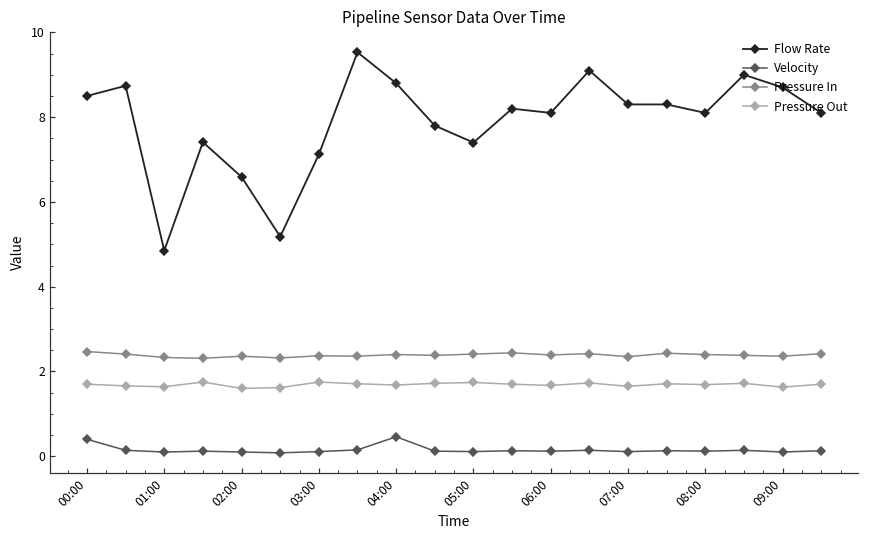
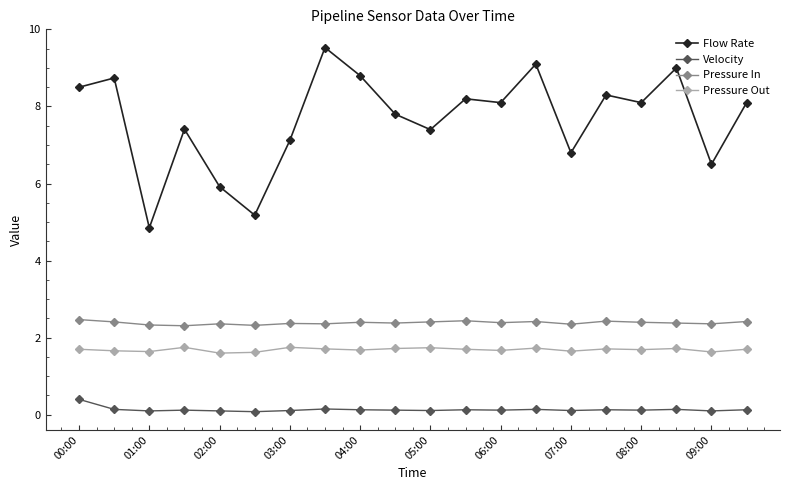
Flow Rate, 02:00: 6.6 -> 5.9
Velocity, 04:00: 0.5 -> 0.1
Flow Rate, 07:00: 8.3 -> 6.8
Flow Rate, 09:00: 8.7 -> 6.5
